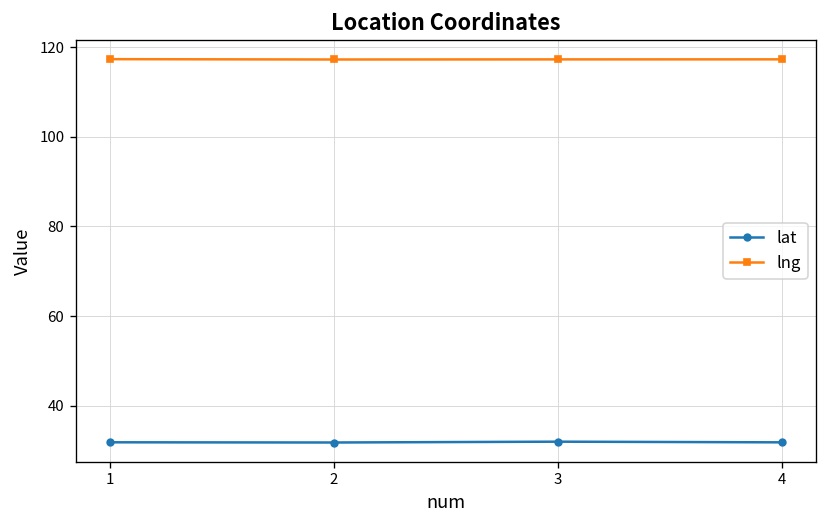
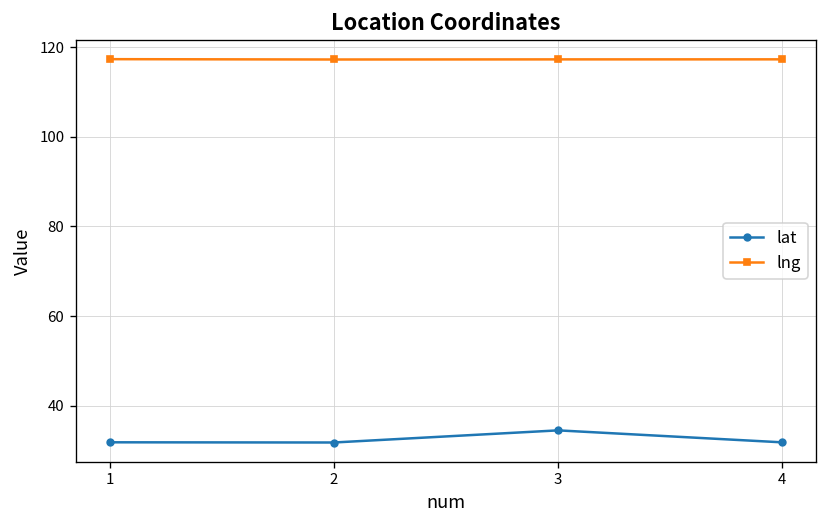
lat, 3: 32 -> 35
